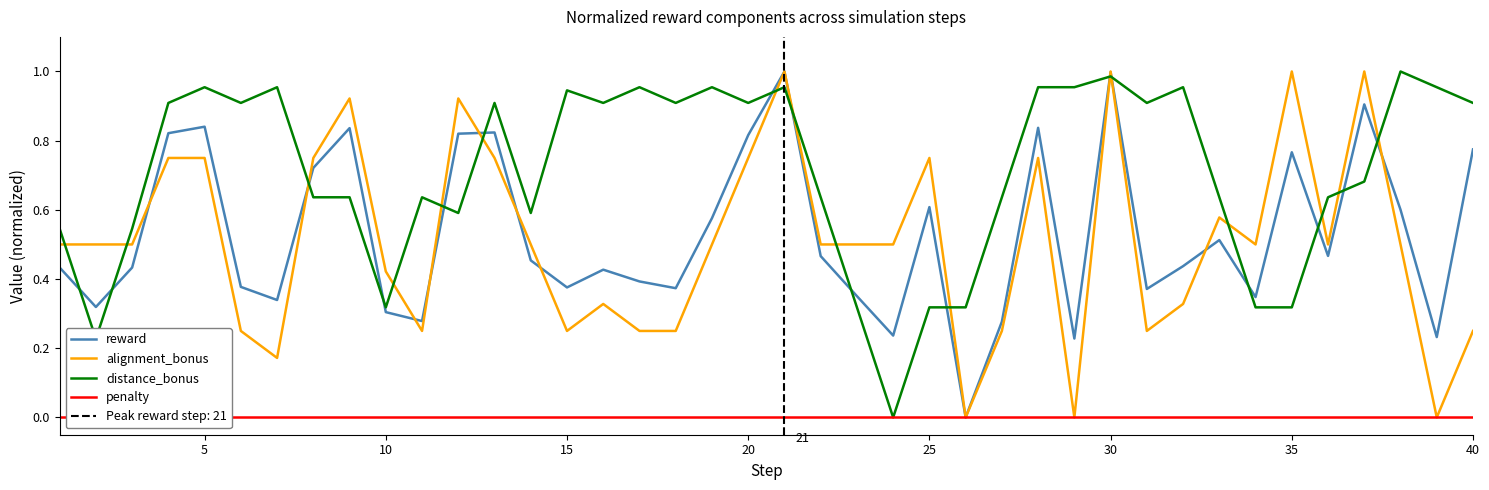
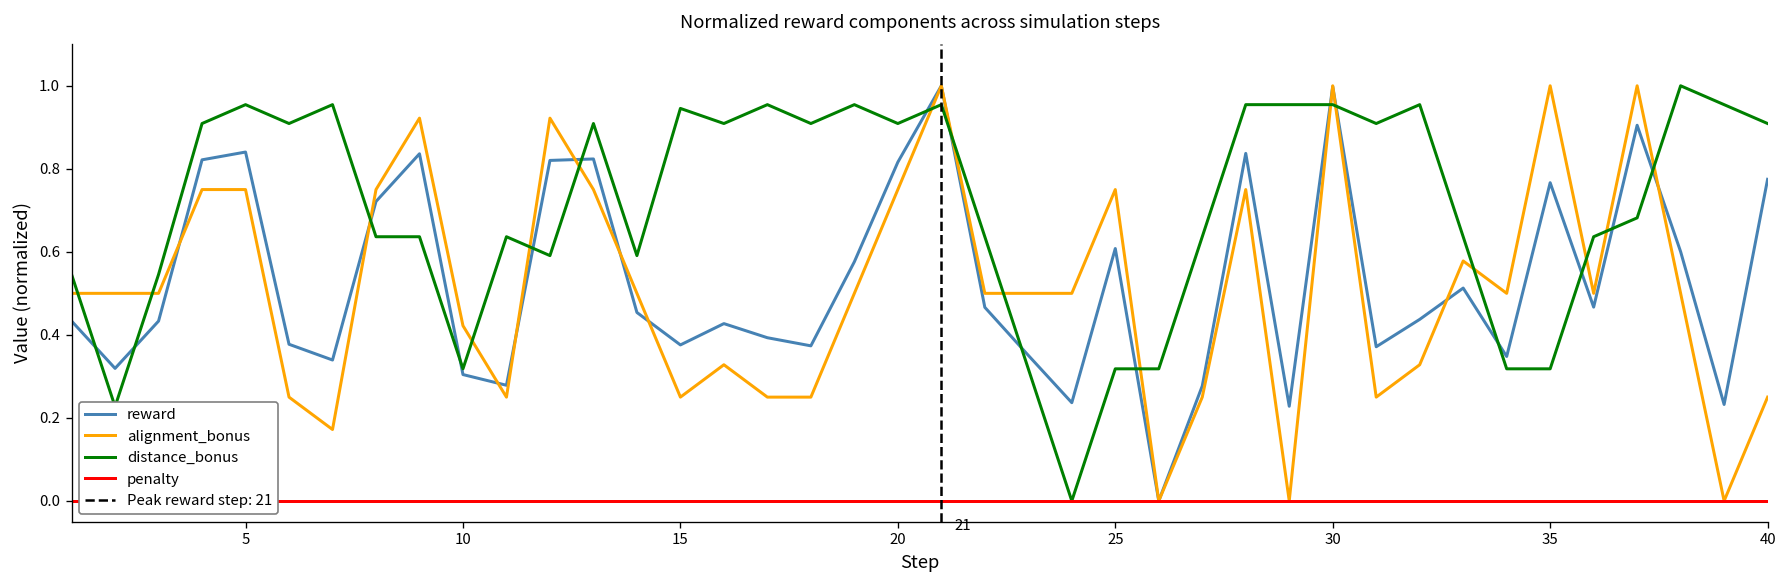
distance_bonus, 30: 0.99 -> 0.95
